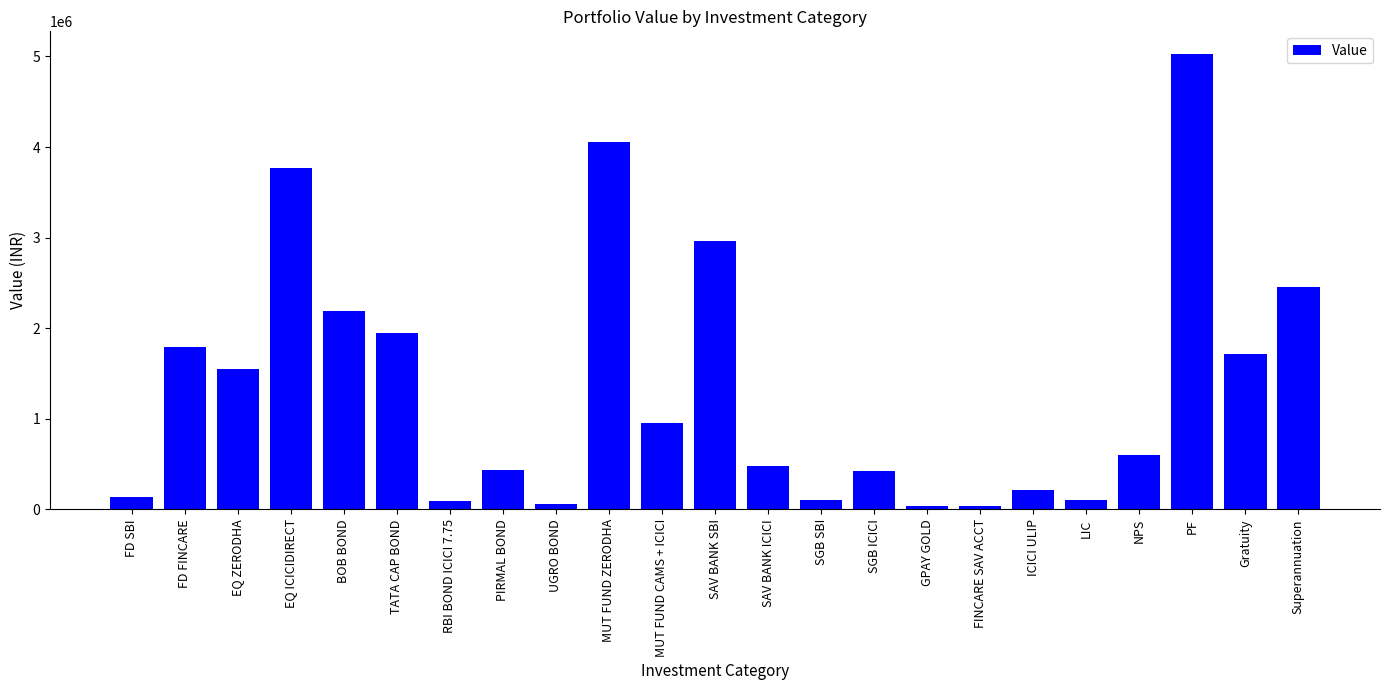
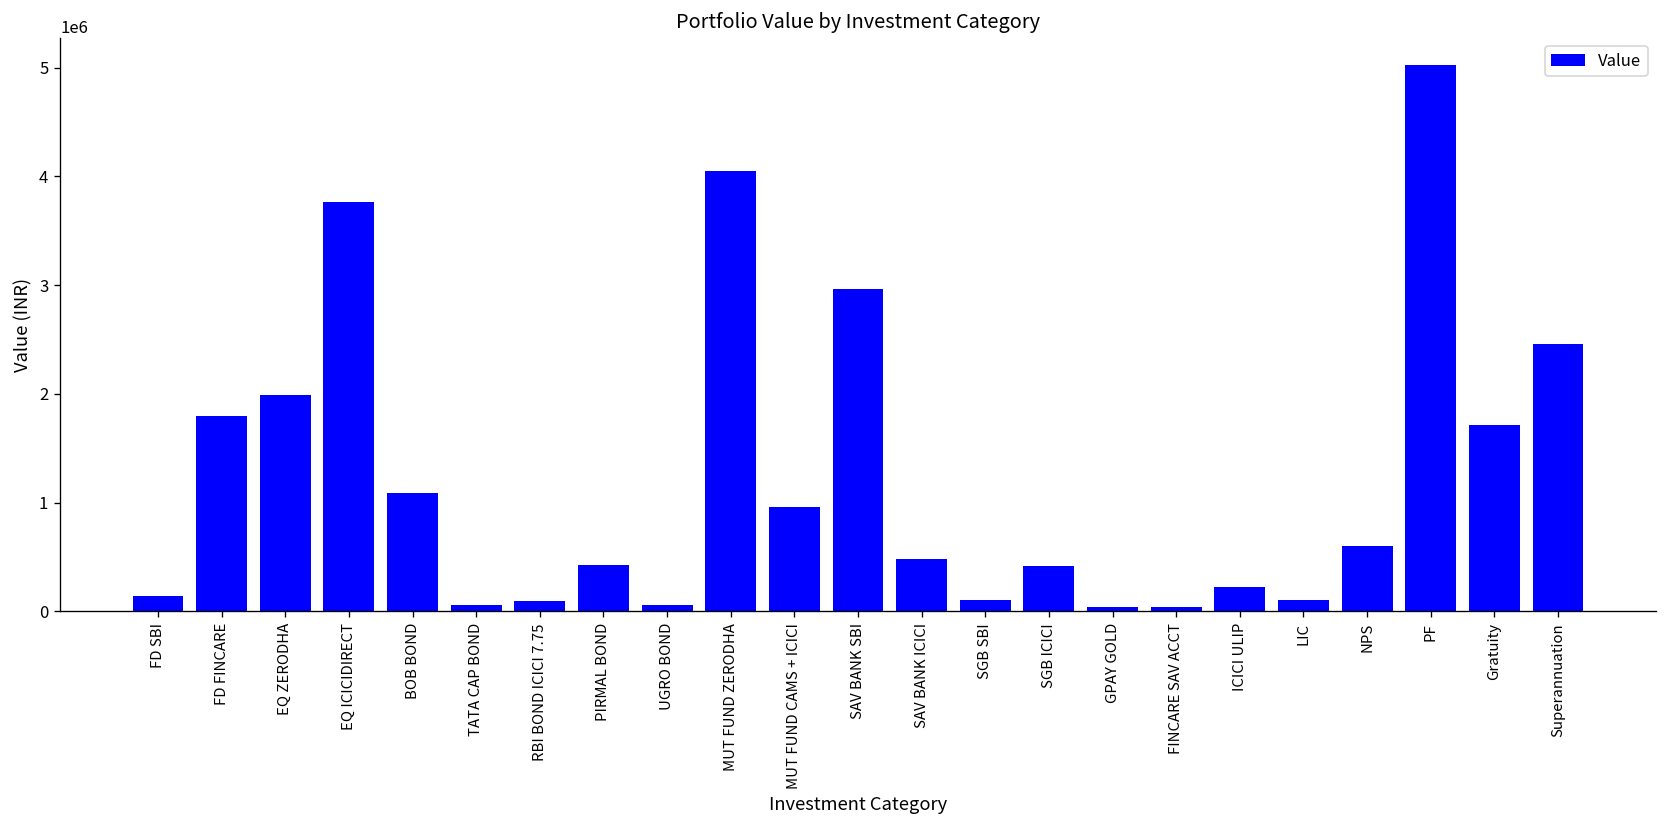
EQ ZERODHA: 1600000 -> 2000000
BOB BOND: 2200000 -> 1100000
TATA CAP BOND: 1900000 -> 100000
